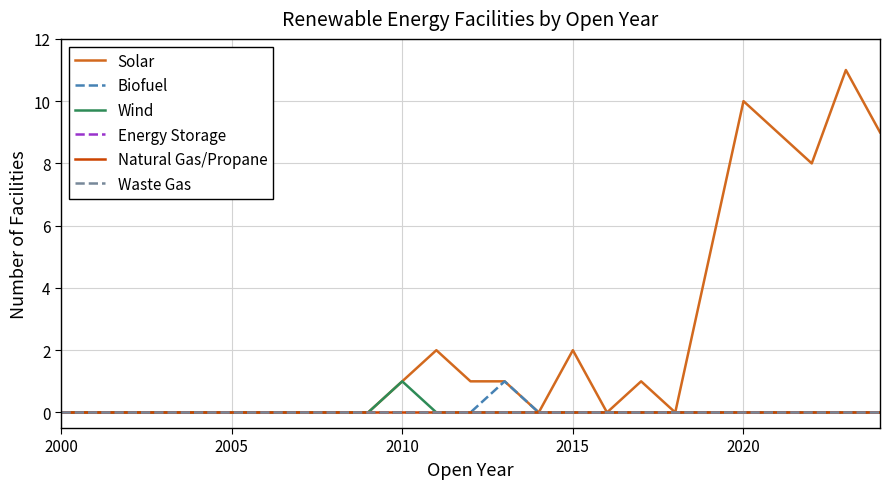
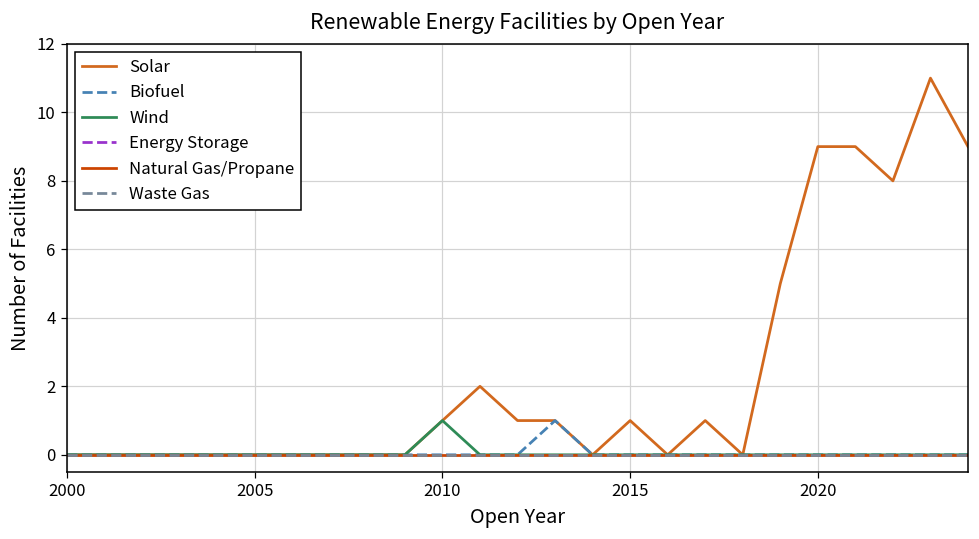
Solar, 2015: 2 -> 1
Solar, 2020: 10 -> 9
